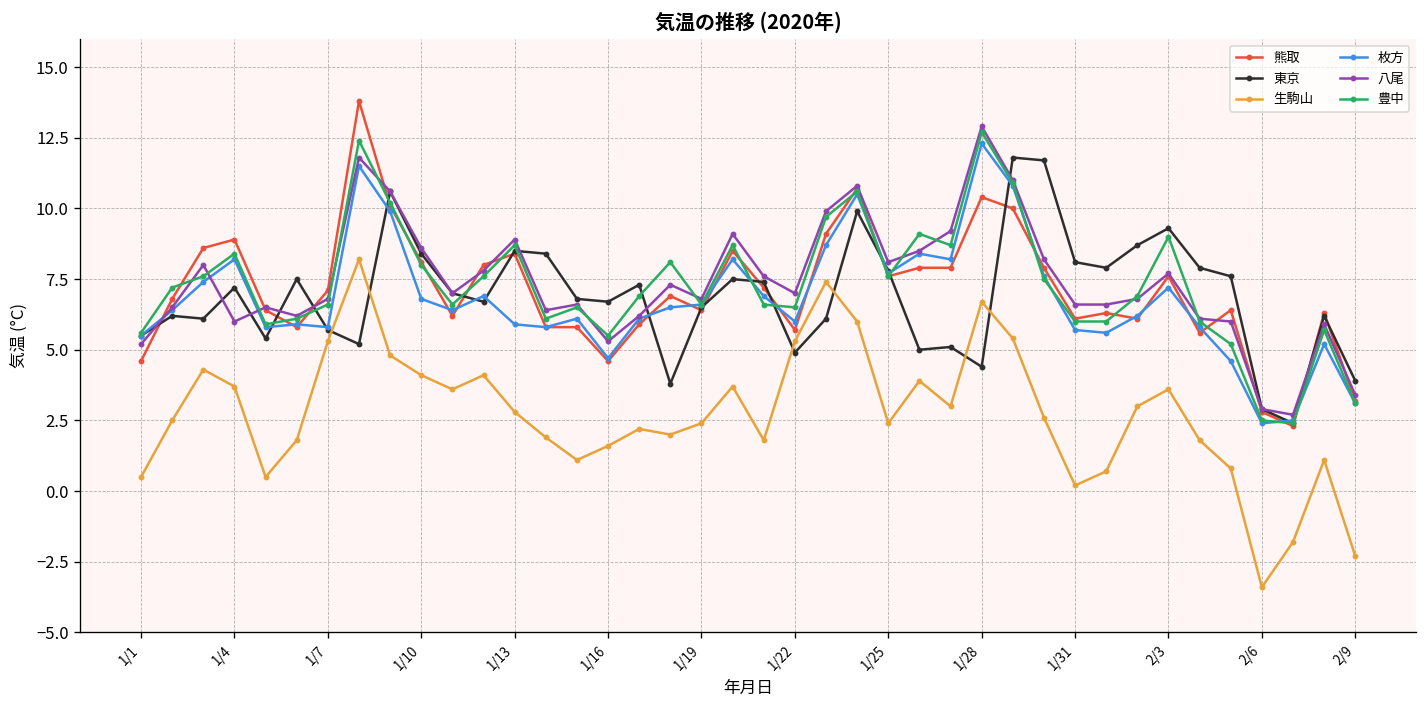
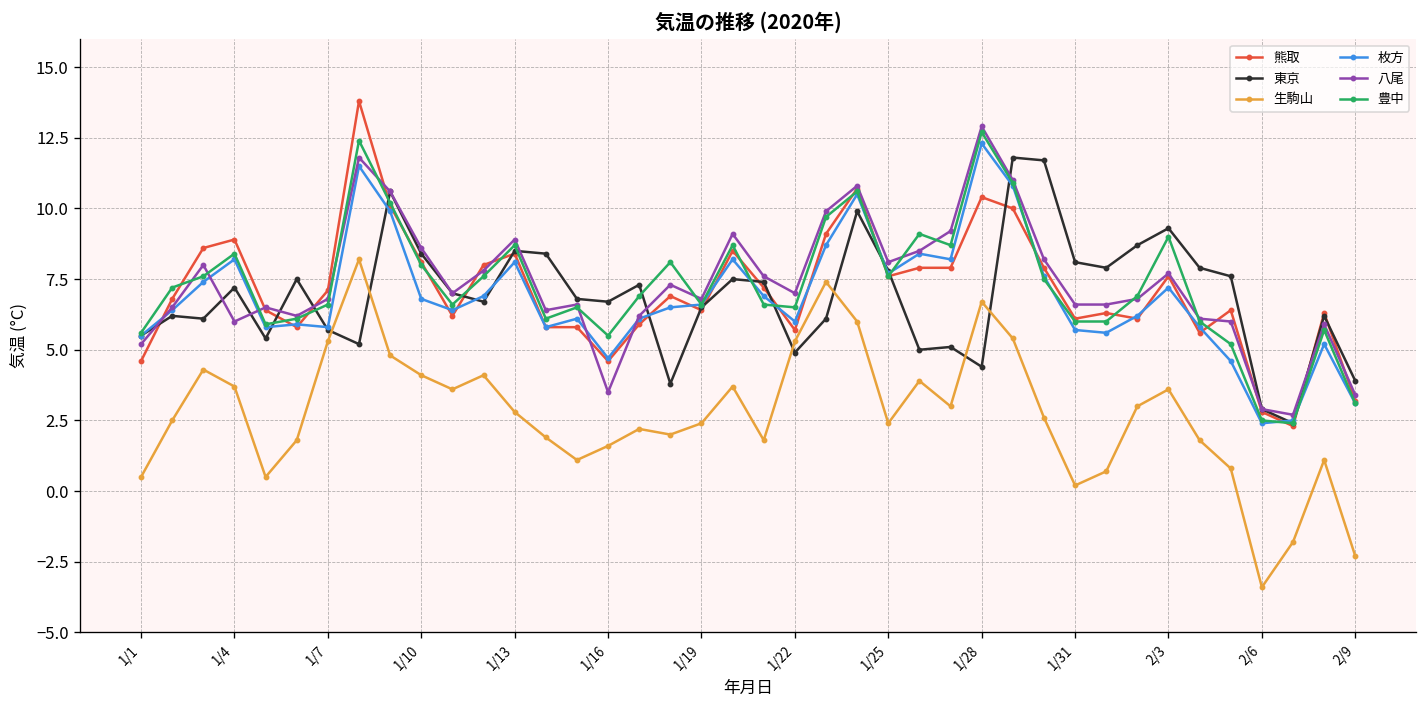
枚方, 1/13: 5.9 -> 8.1
八尾, 1/16: 5.3 -> 3.5
